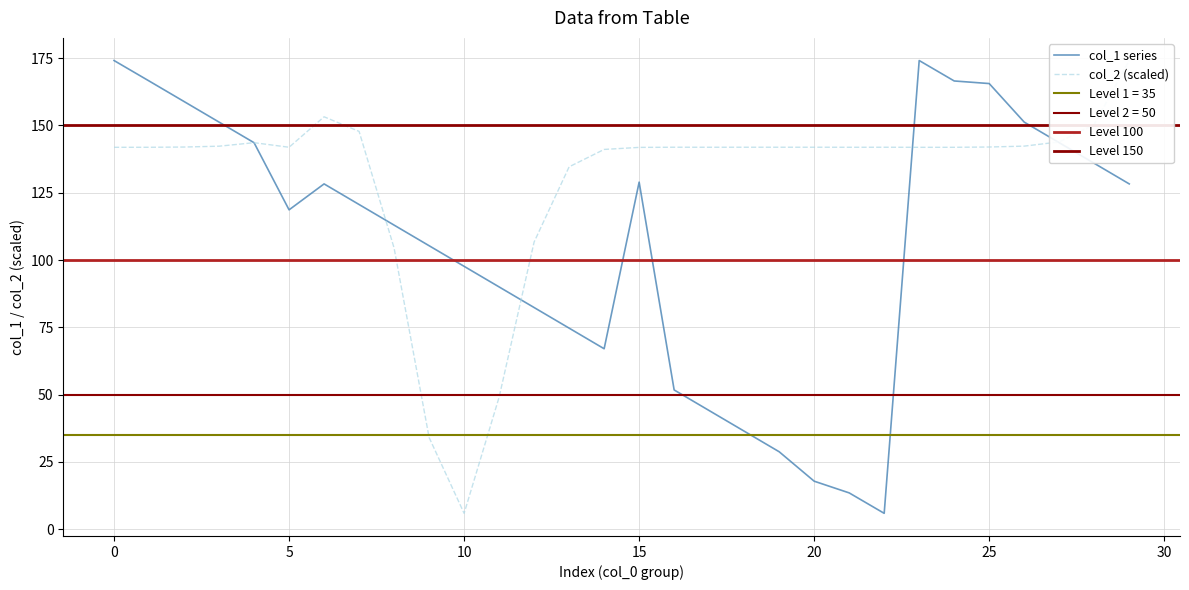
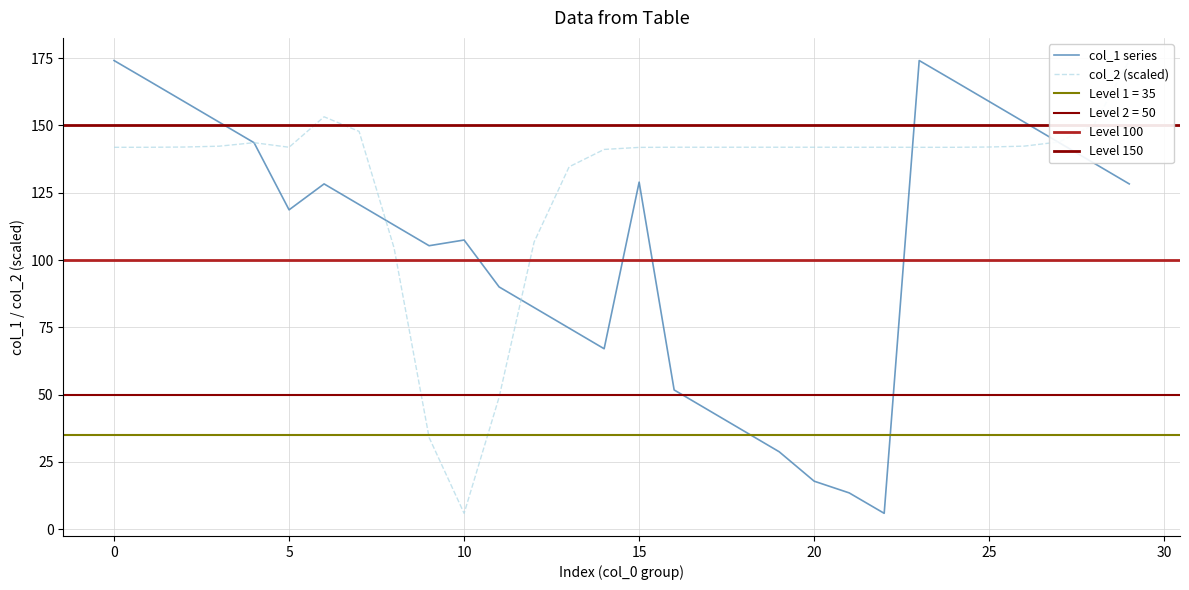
col_1 series, 10: 98 -> 107
col_1 series, 25: 166 -> 159
